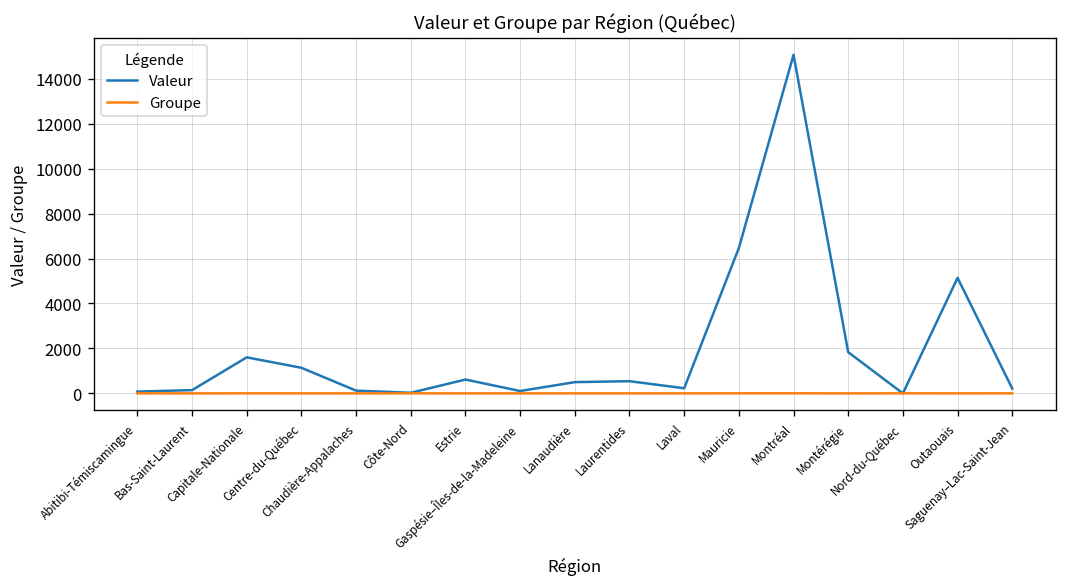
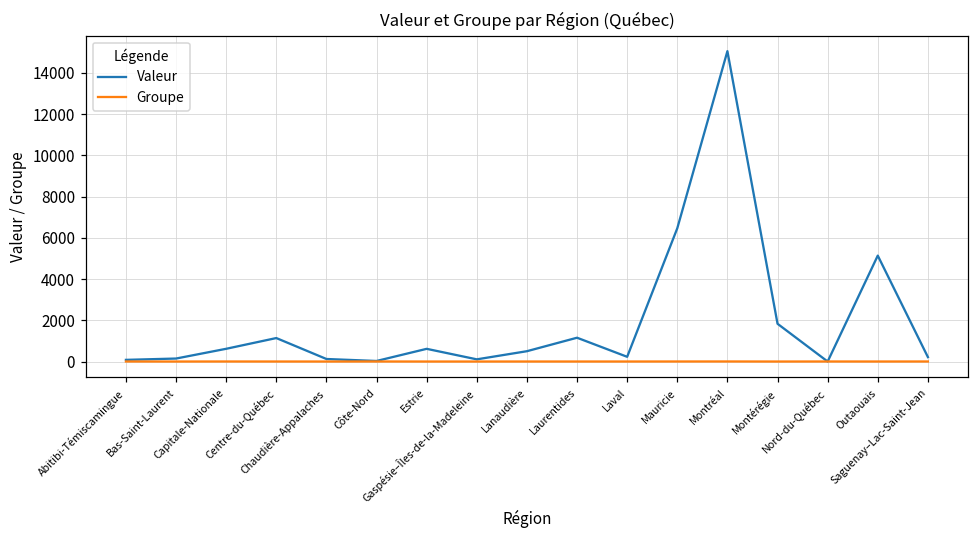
Valeur, Capitale-Nationale: 1600 -> 600
Valeur, Laurentides: 500 -> 1200
